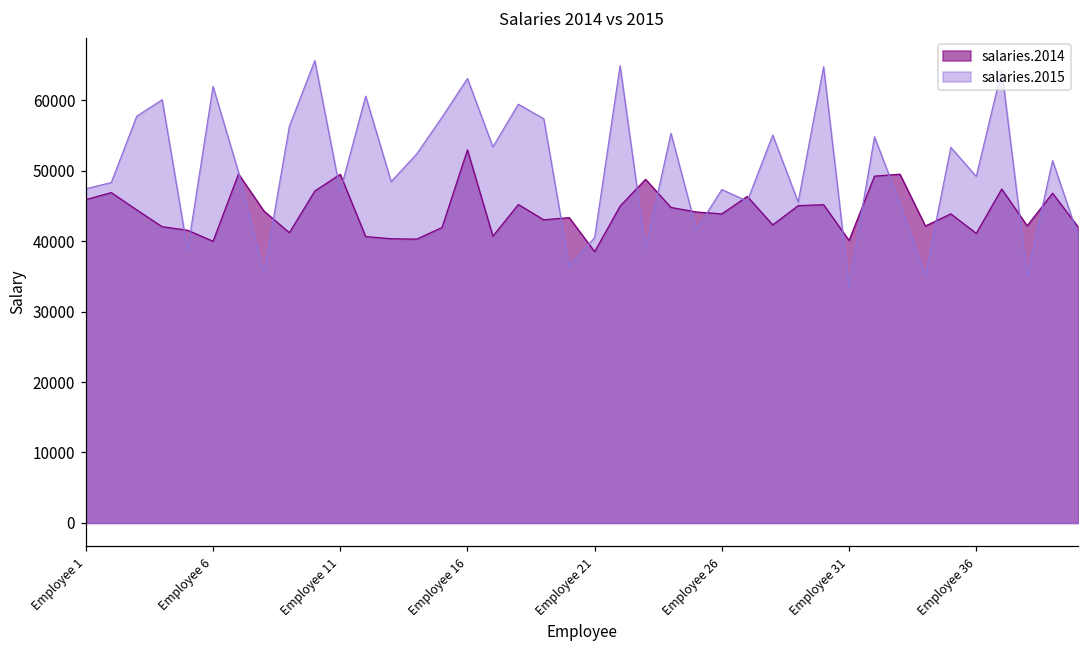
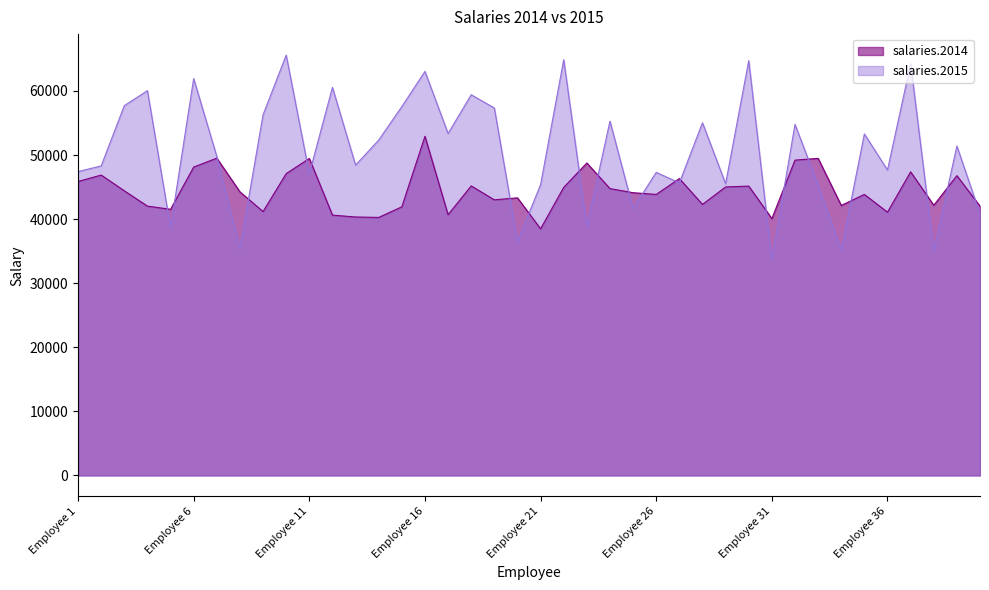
salaries.2014, Employee 6: 40000 -> 48000
salaries.2015, Employee 21: 40000 -> 45000
salaries.2015, Employee 36: 49000 -> 48000
